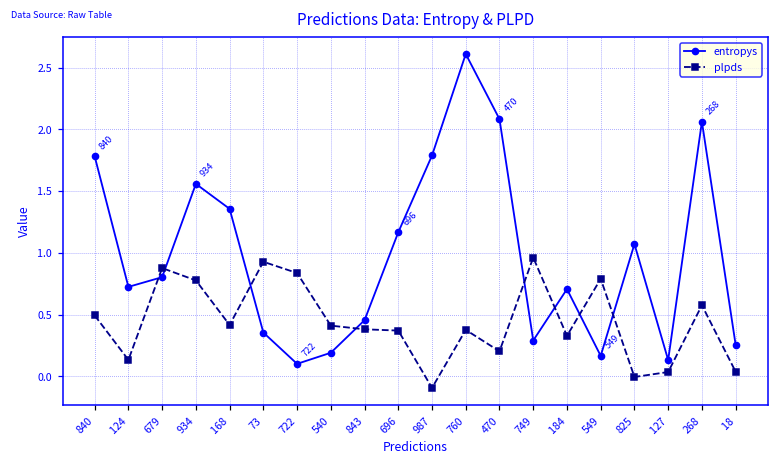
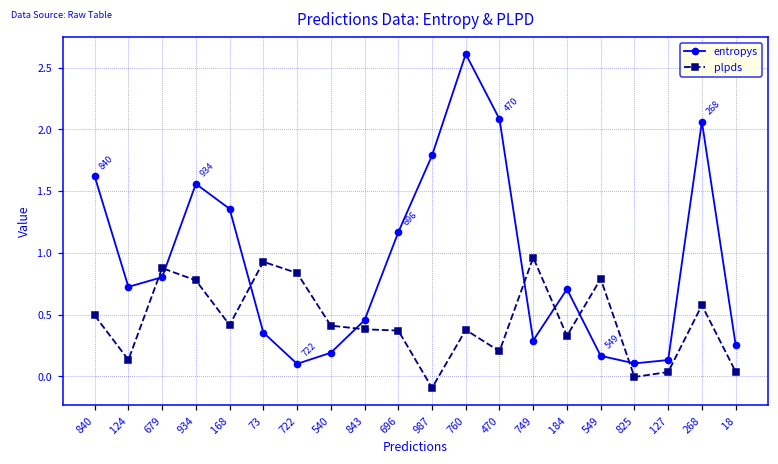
entropys, 840: 1.78 -> 1.62
entropys, 825: 1.07 -> 0.11
